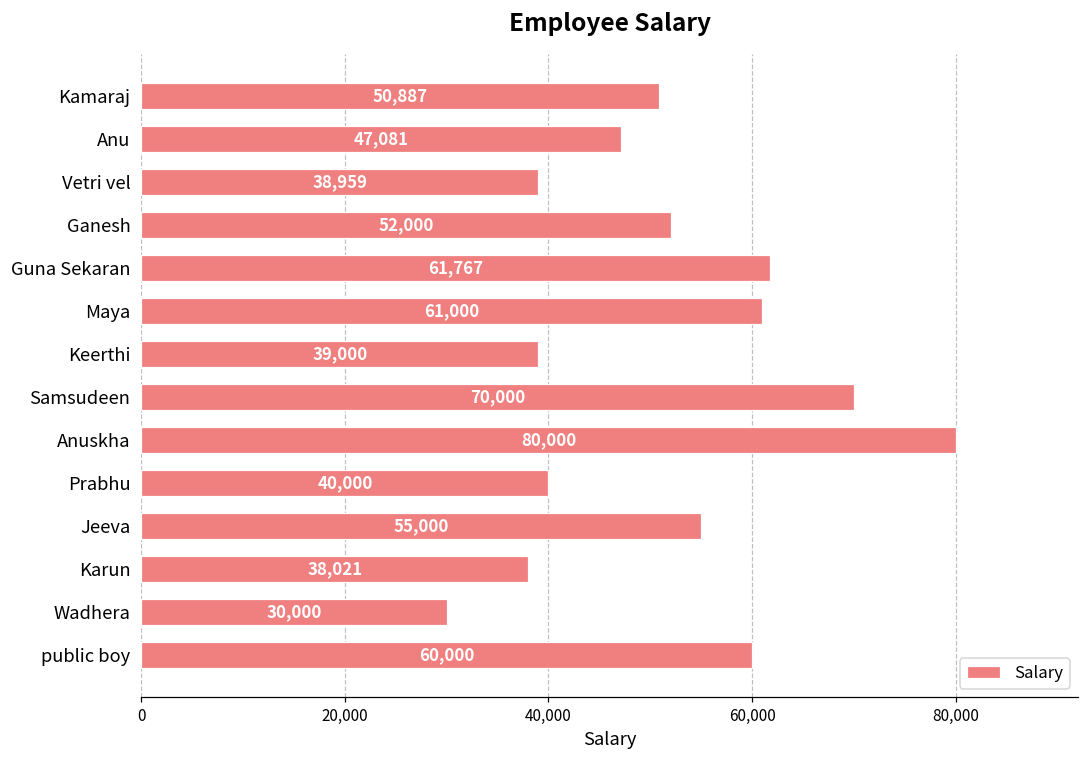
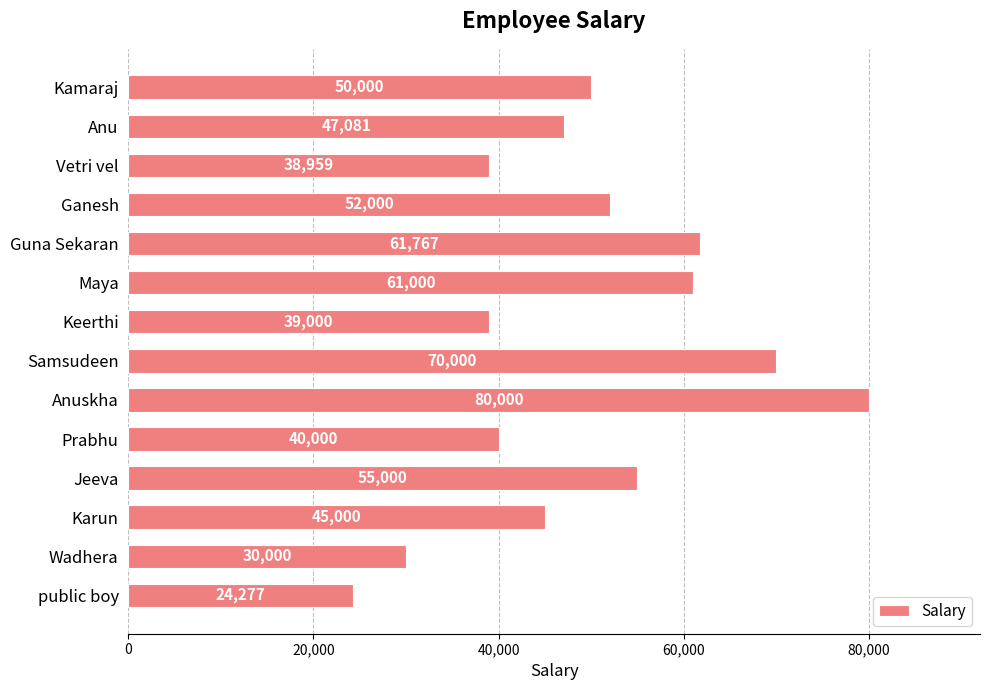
Kamaraj: 50,887 -> 50,000
Karun: 38,021 -> 45,000
public boy: 60,000 -> 24,277
